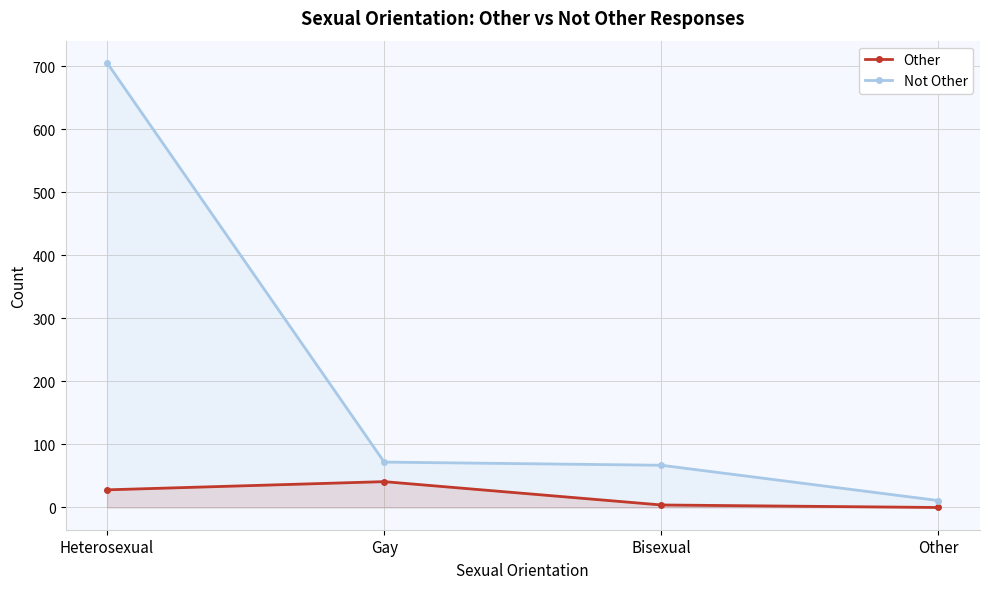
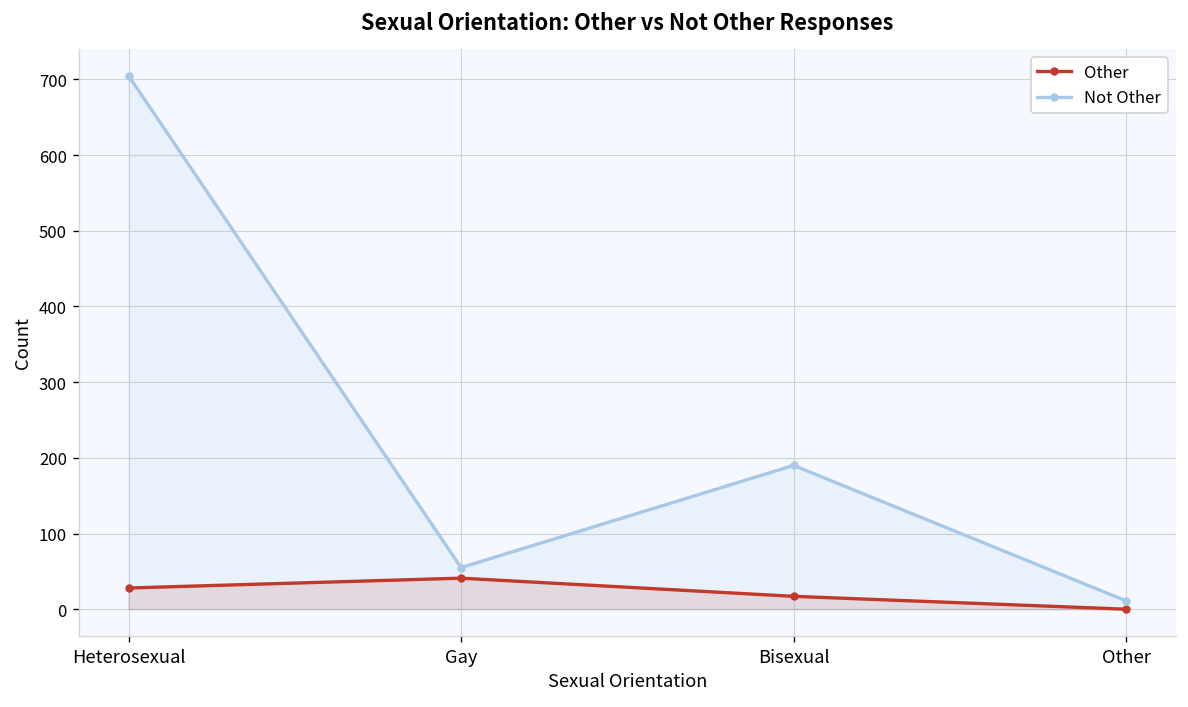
Not Other, Gay: 70 -> 60
Other, Bisexual: 0 -> 20
Not Other, Bisexual: 70 -> 190
